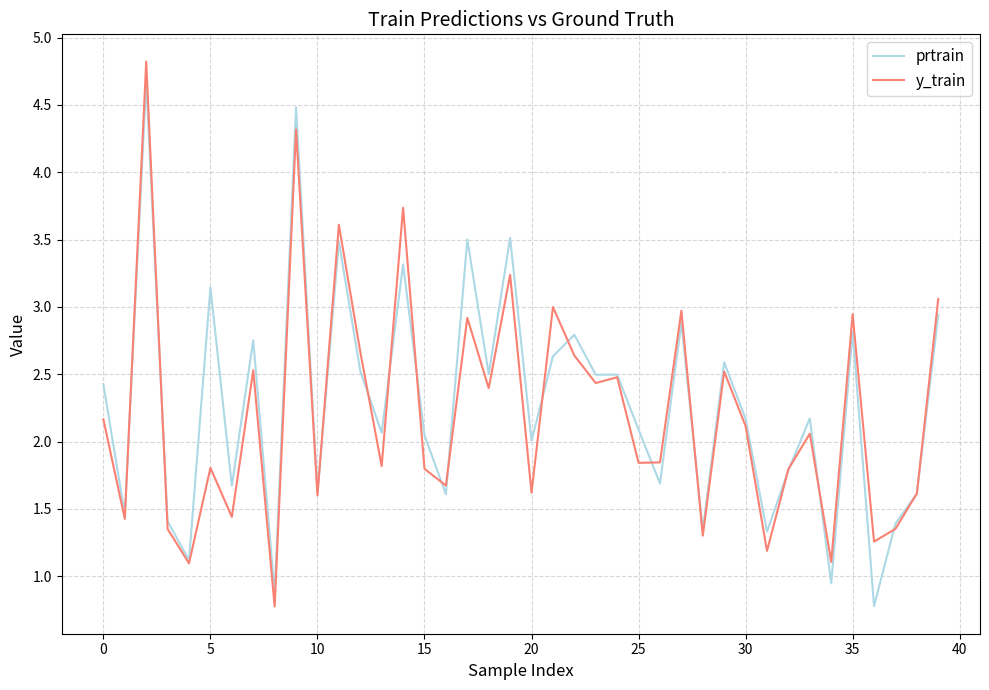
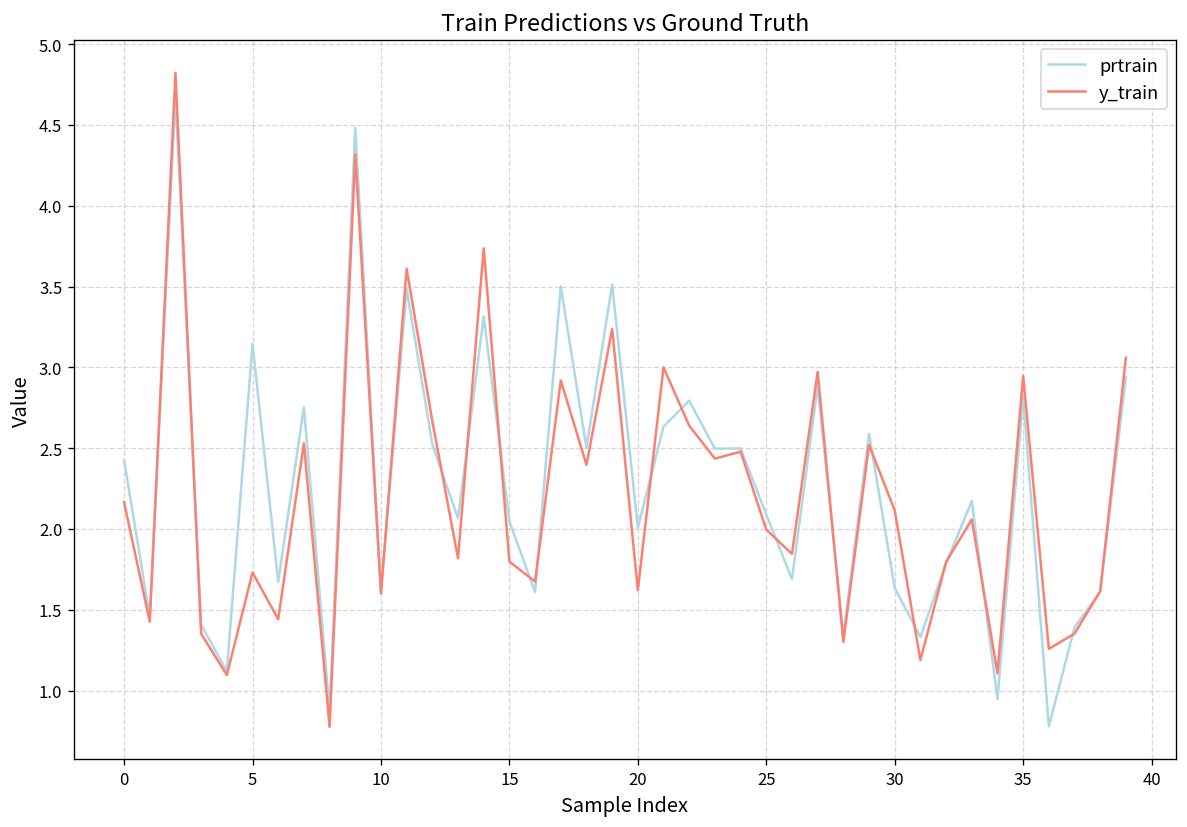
y_train, 5: 1.81 -> 1.73
y_train, 25: 1.84 -> 2.00
prtrain, 30: 2.17 -> 1.63
